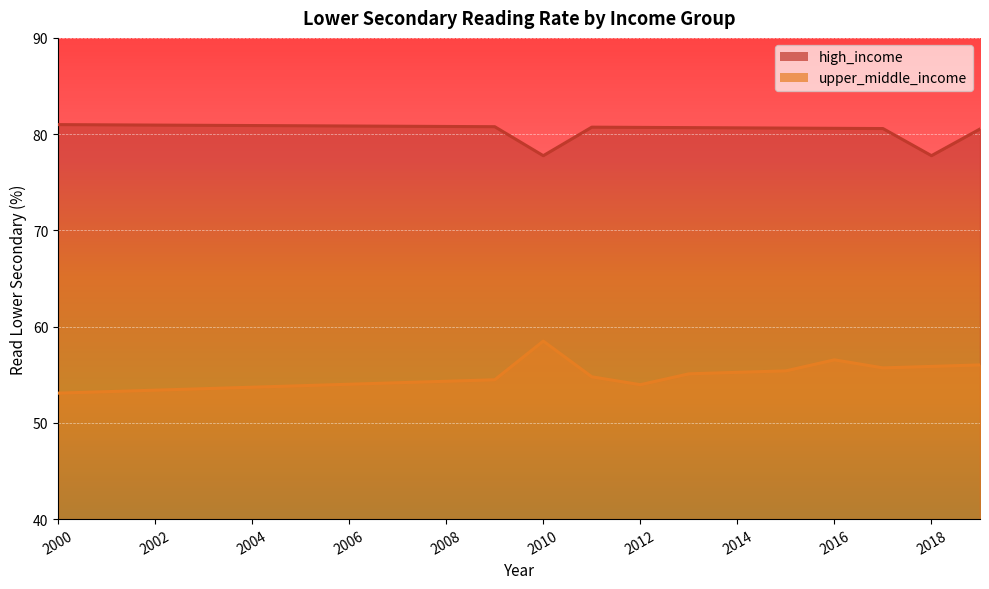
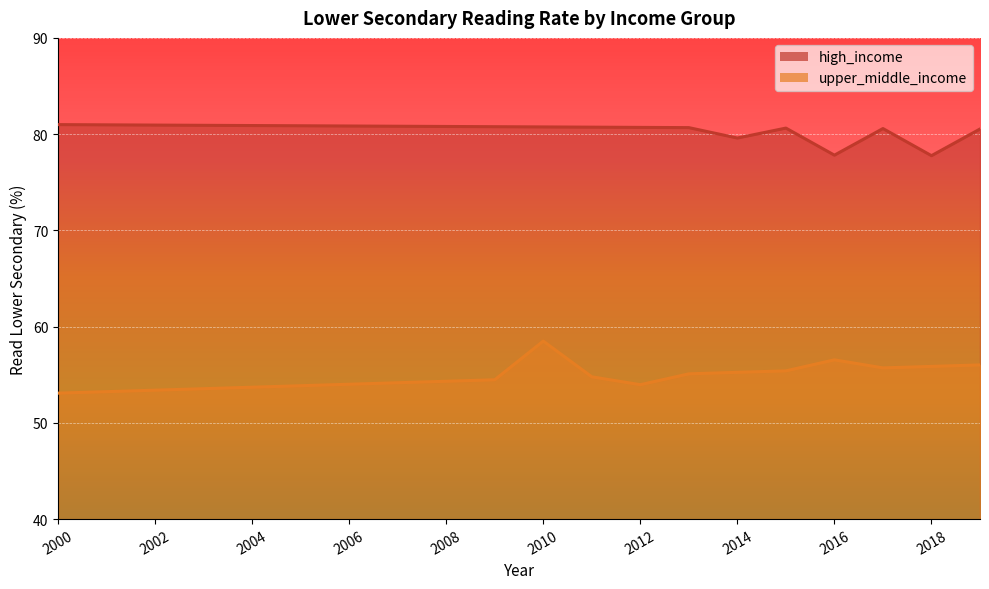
high_income, 2010: 78 -> 81
high_income, 2014: 81 -> 80
high_income, 2016: 81 -> 78
